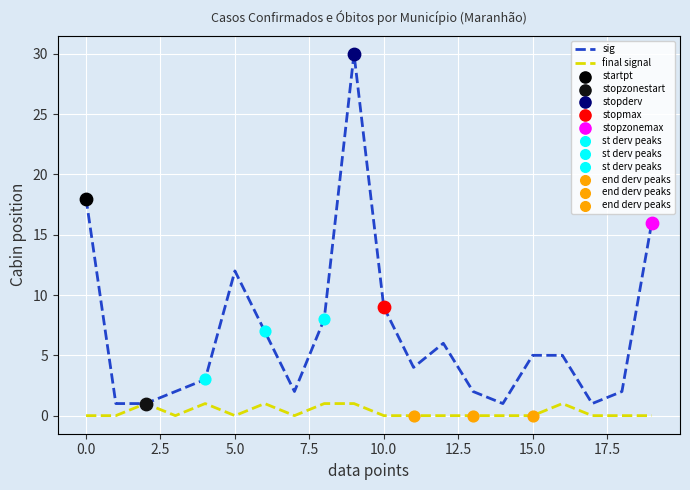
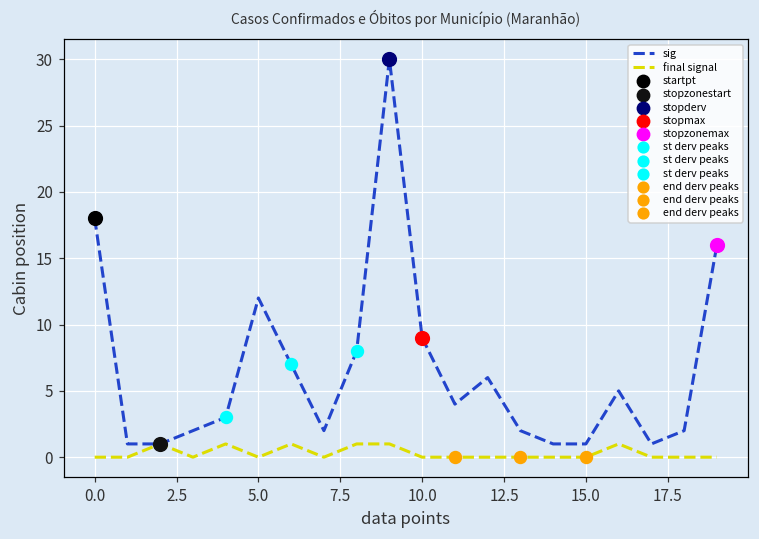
sig, 15.0: 5 -> 1
